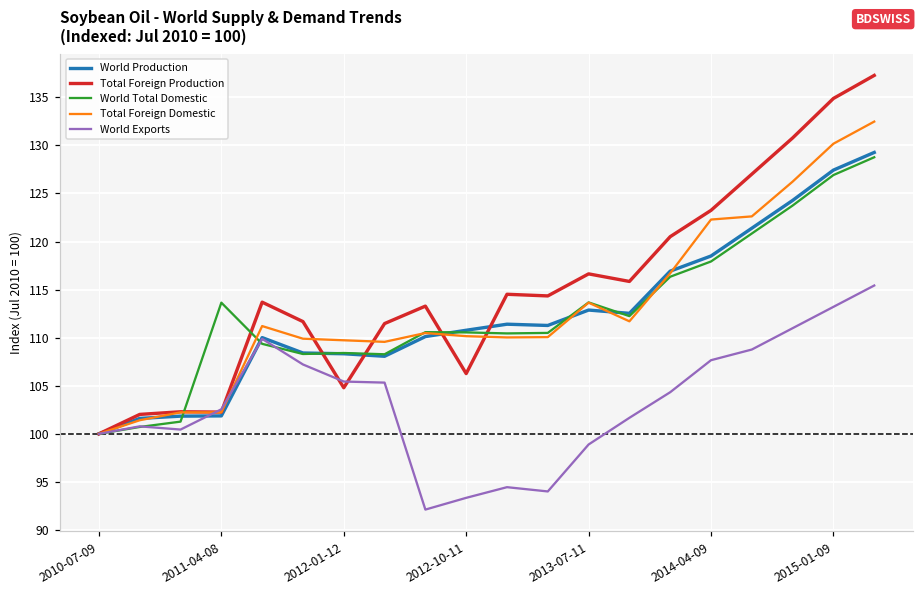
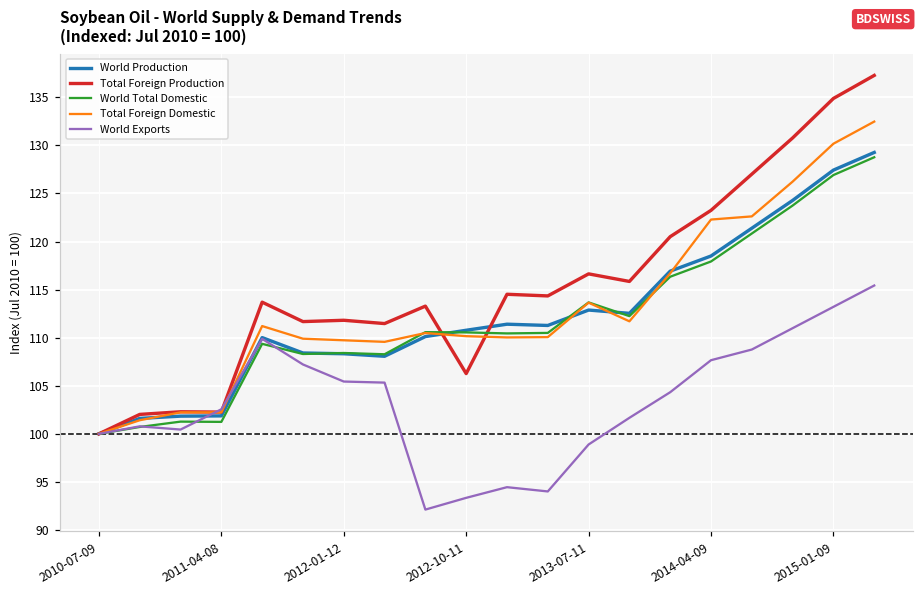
World Total Domestic, 2011-04-08: 114 -> 101
Total Foreign Production, 2012-01-12: 105 -> 112
